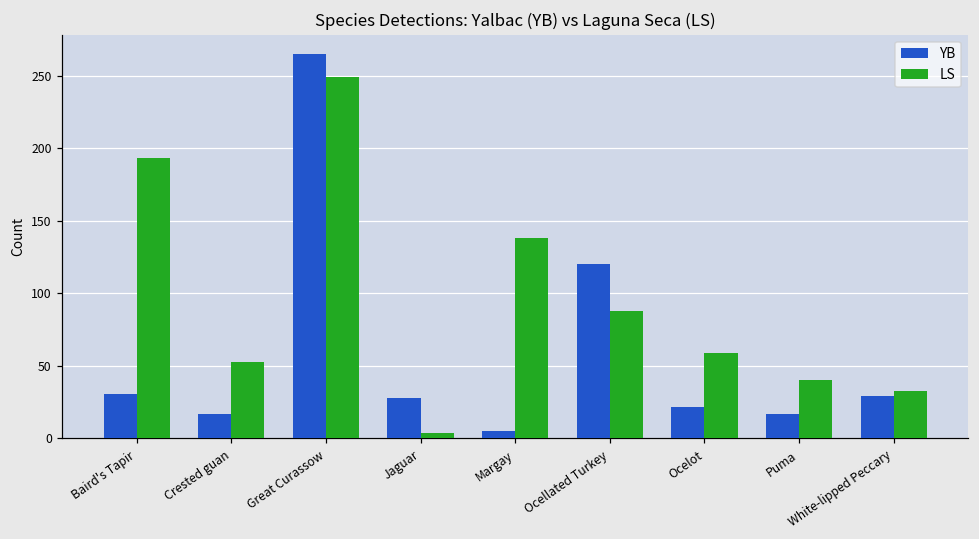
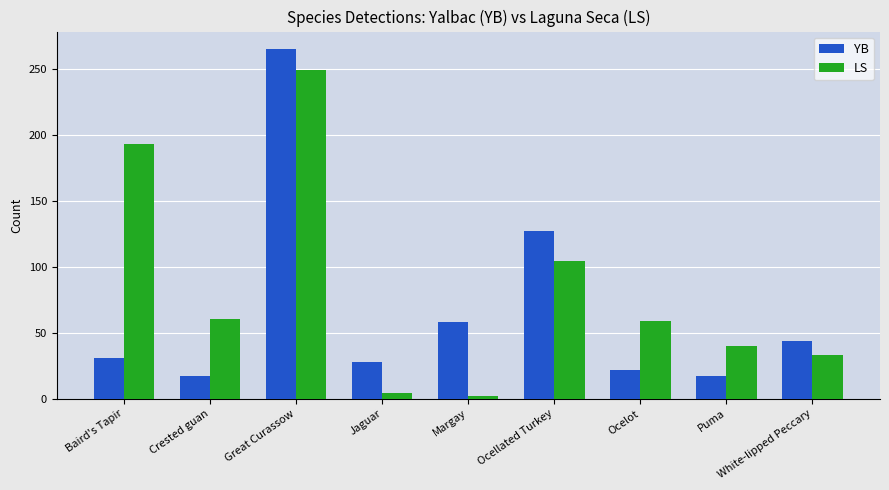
LS, Crested guan: 53 -> 60
YB, Margay: 5 -> 58
LS, Margay: 138 -> 2
YB, Ocellated Turkey: 120 -> 127
LS, Ocellated Turkey: 88 -> 104
YB, White-lipped Peccary: 29 -> 44
